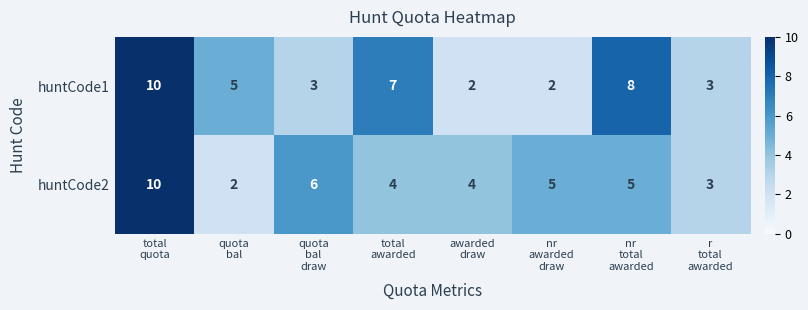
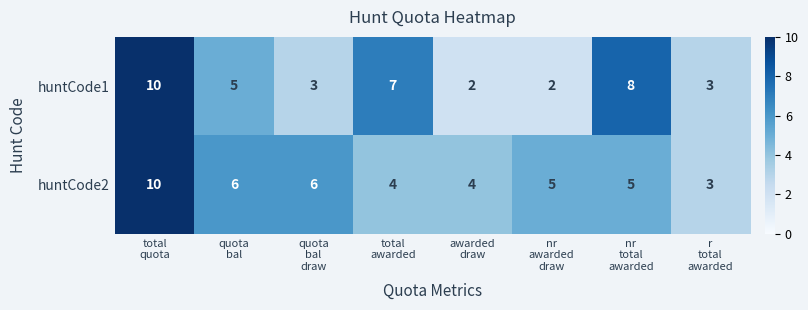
huntCode2, quota bal: 2 -> 6
